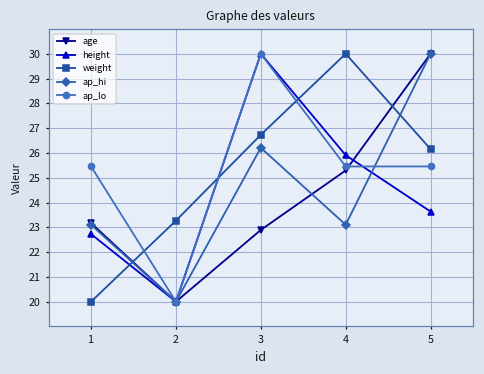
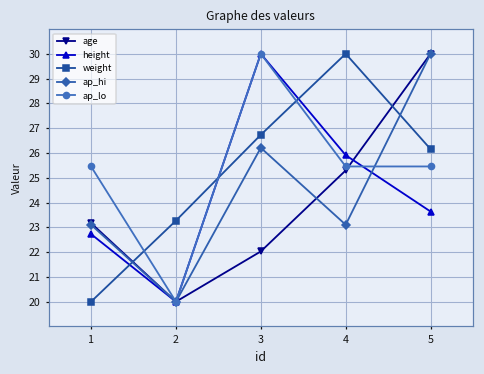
age, 3: 22.9 -> 22.0
